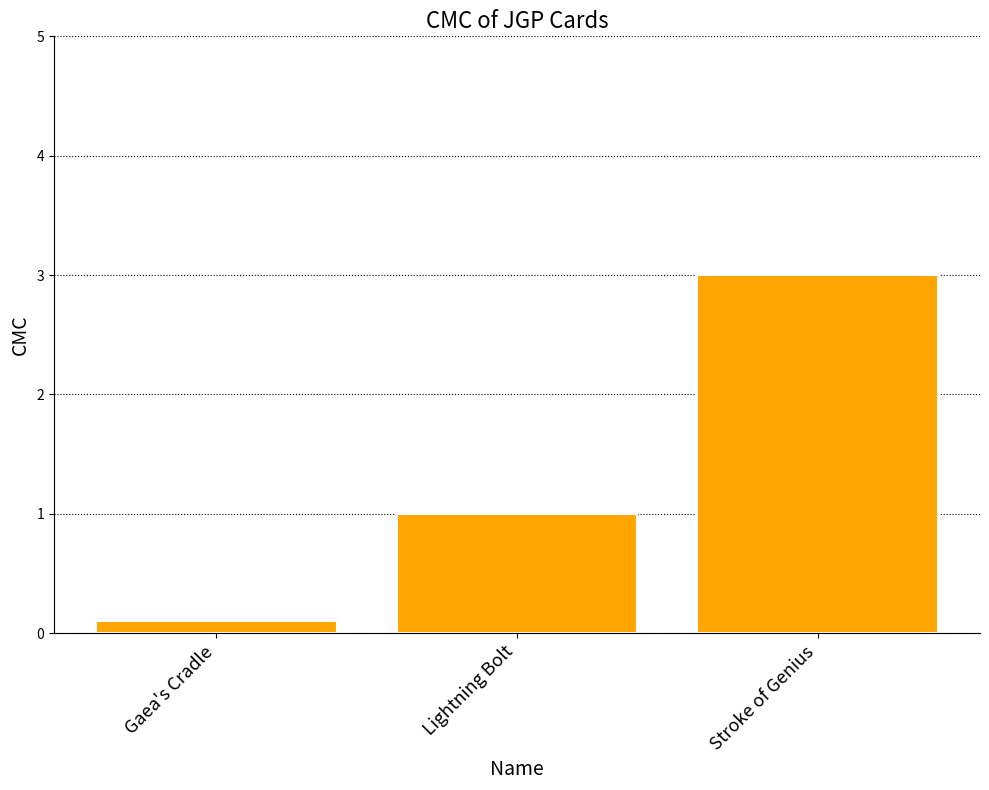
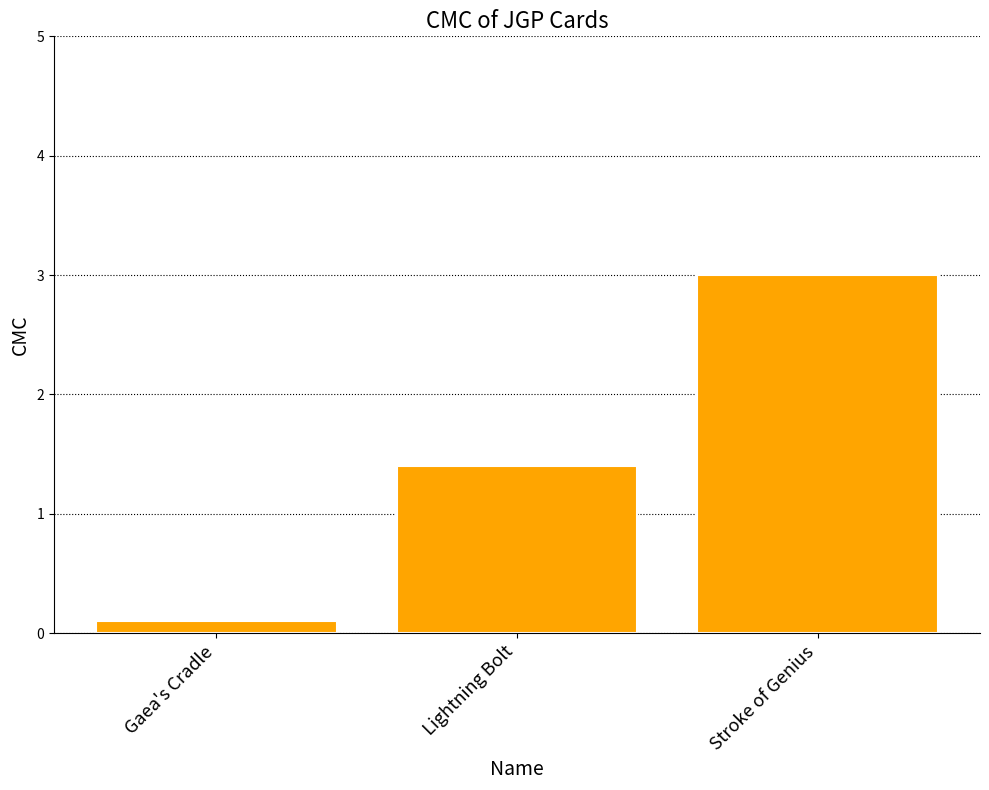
Lightning Bolt: 1.0 -> 1.4
